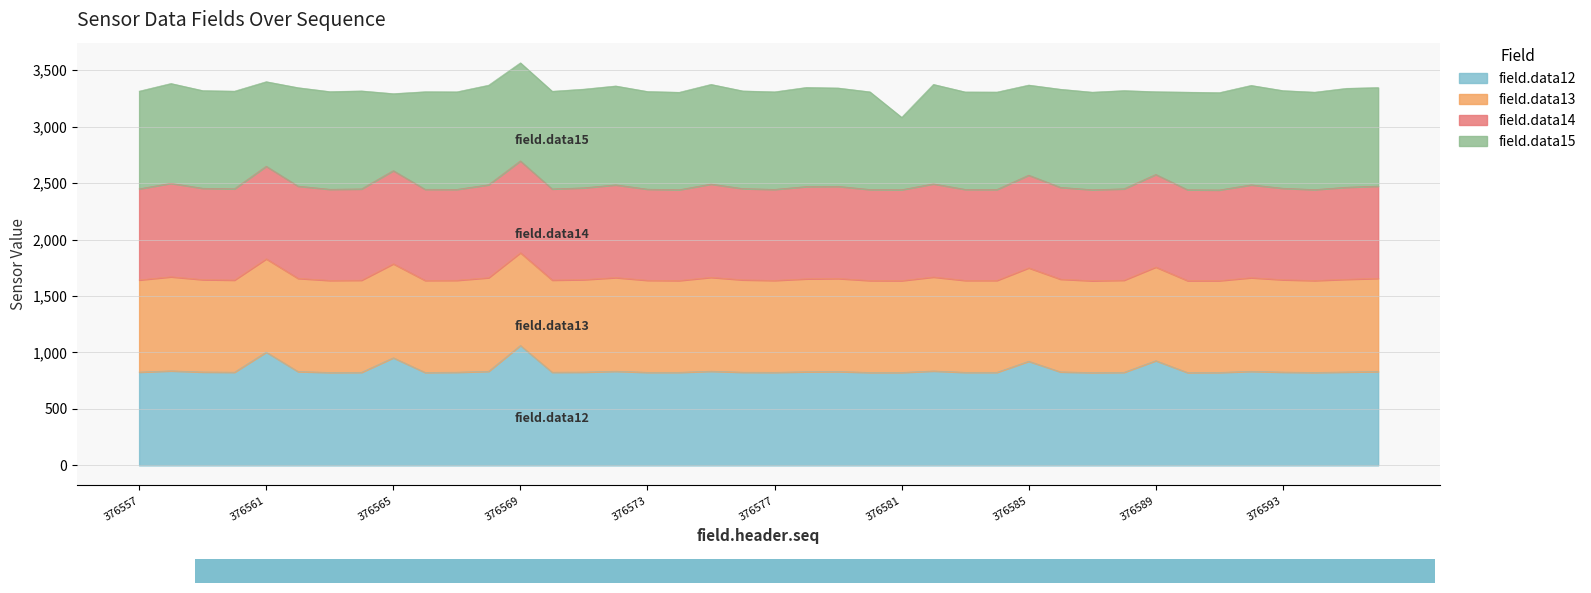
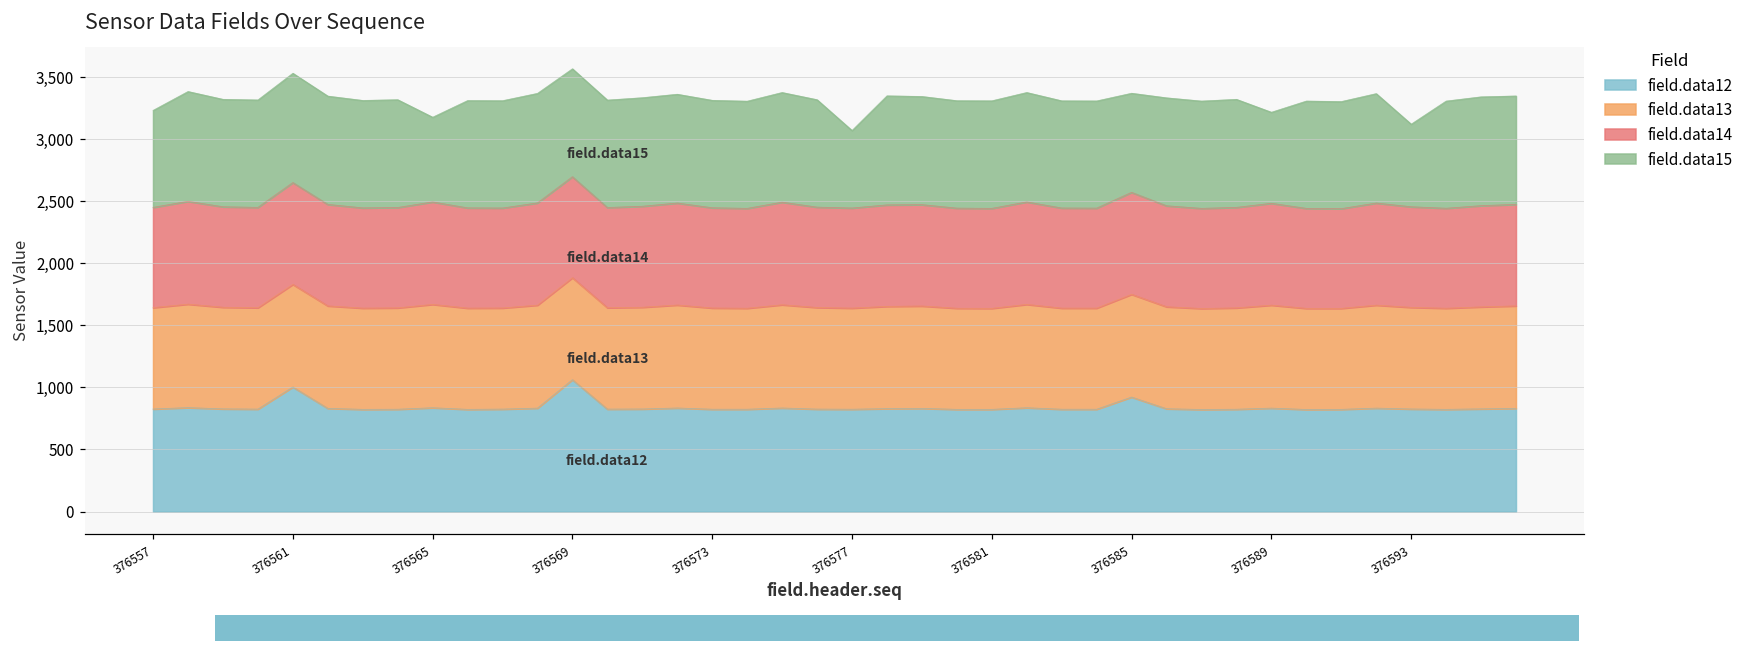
field.data15, 376557: 870 -> 780
field.data15, 376561: 750 -> 880
field.data12, 376565: 950 -> 840
field.data15, 376577: 860 -> 620
field.data15, 376581: 640 -> 870
field.data12, 376589: 930 -> 830
field.data15, 376593: 870 -> 670
